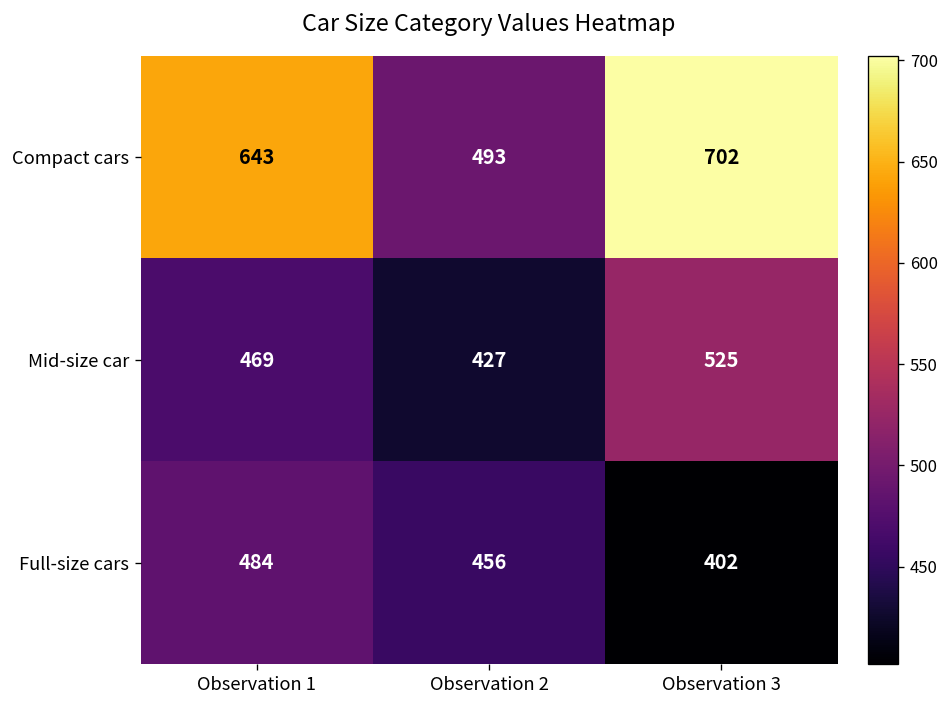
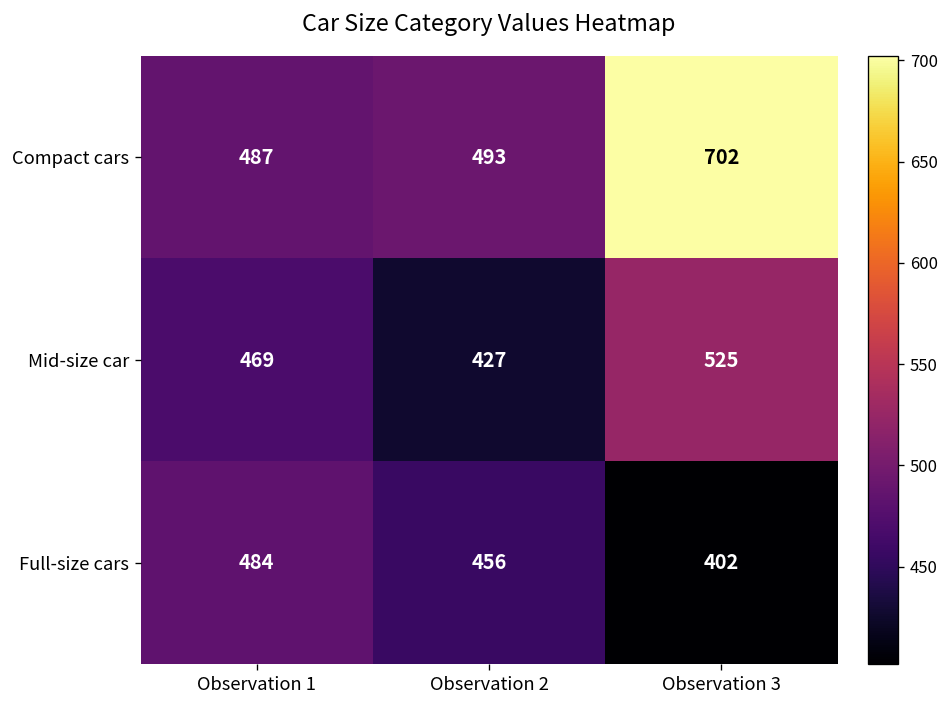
Compact cars, Observation 1: 643 -> 487
